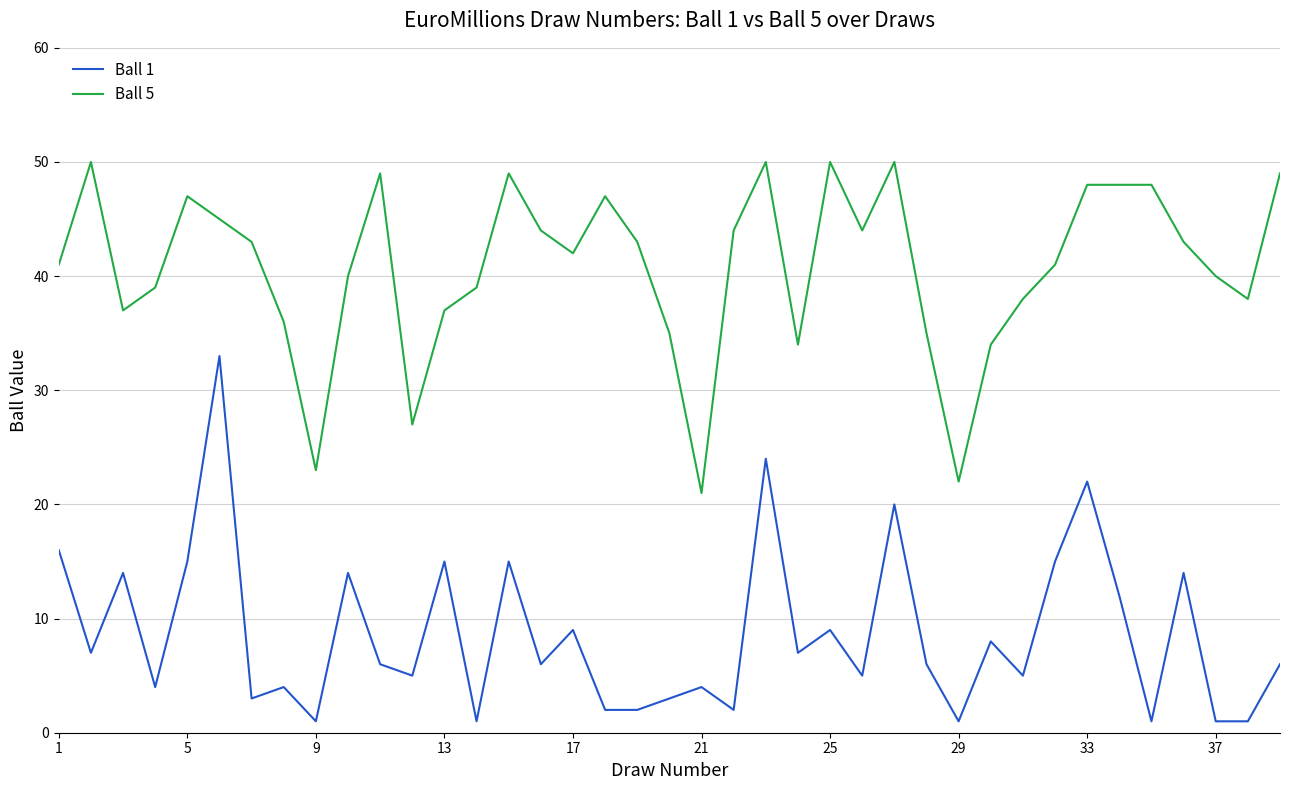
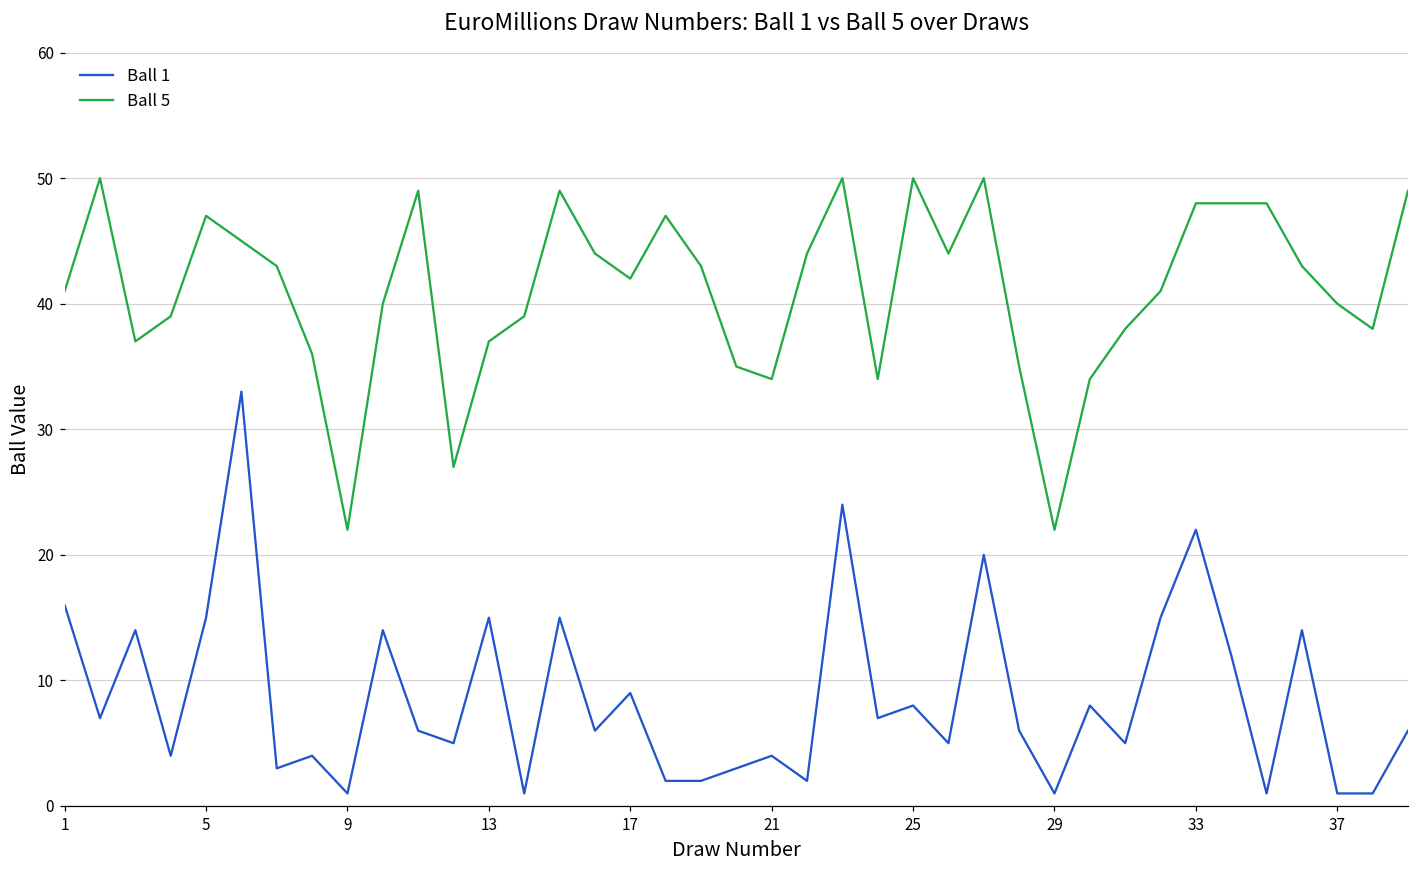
Ball 5, 9: 23 -> 22
Ball 5, 21: 21 -> 34
Ball 1, 25: 9 -> 8
